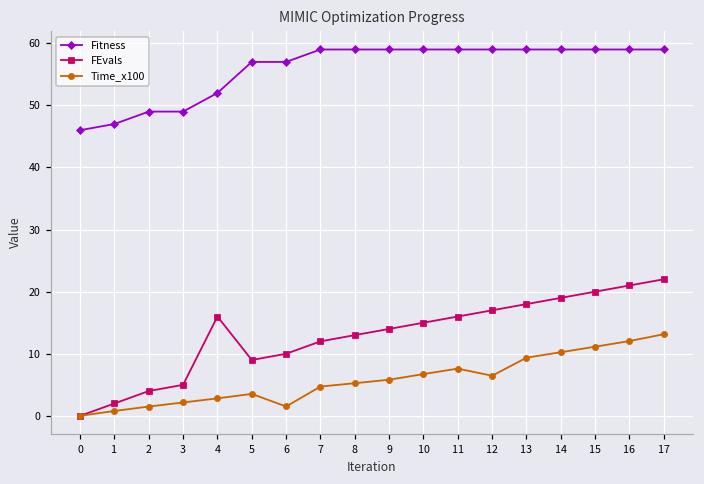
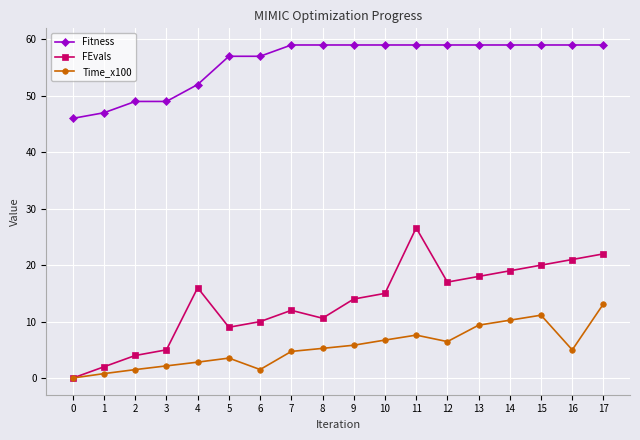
FEvals, 8: 13 -> 11
FEvals, 11: 16 -> 27
Time_x100, 16: 12 -> 5
